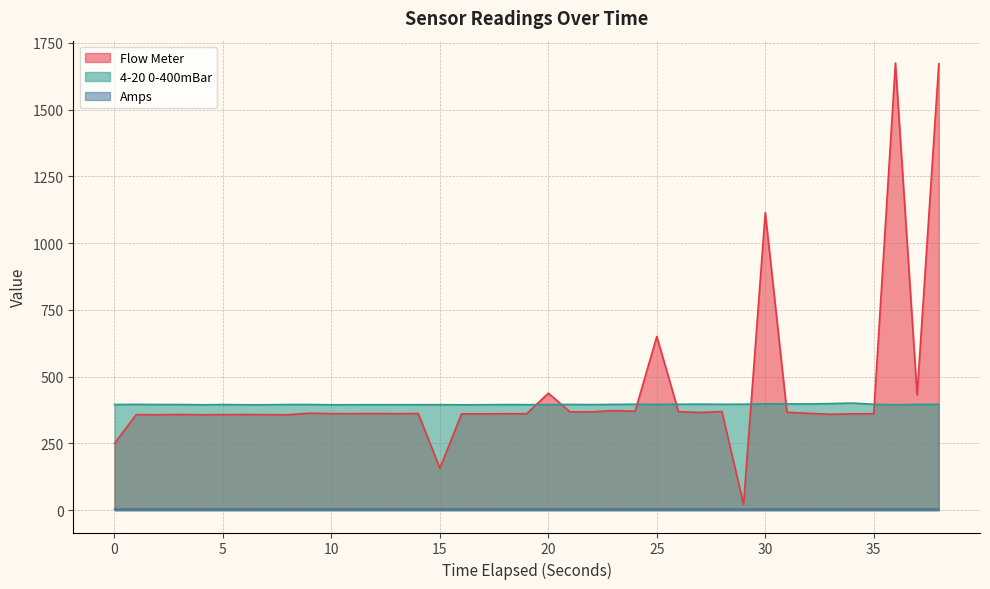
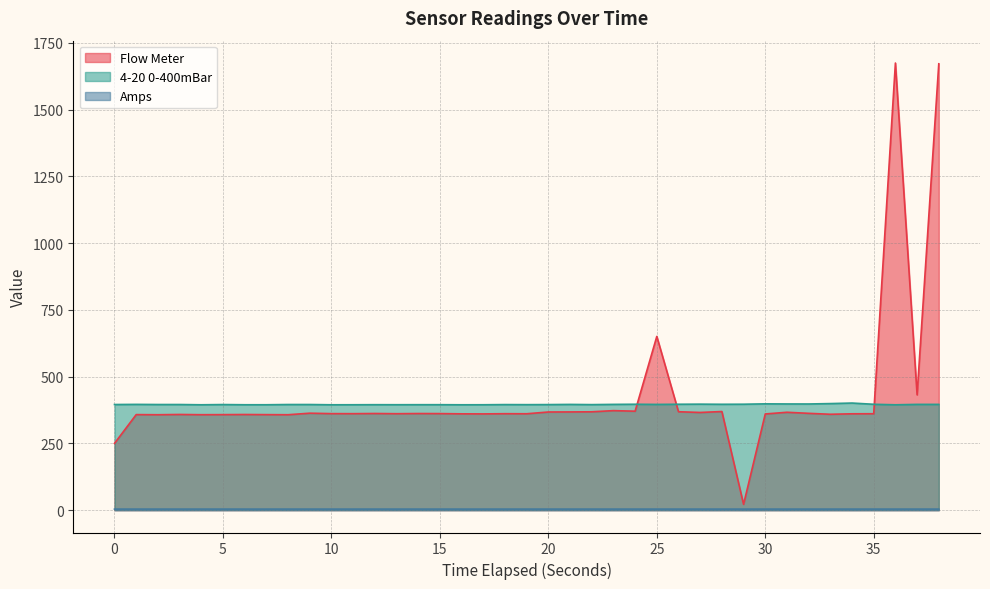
Flow Meter, 15: 160 -> 360
Flow Meter, 20: 440 -> 370
Flow Meter, 30: 1110 -> 360
